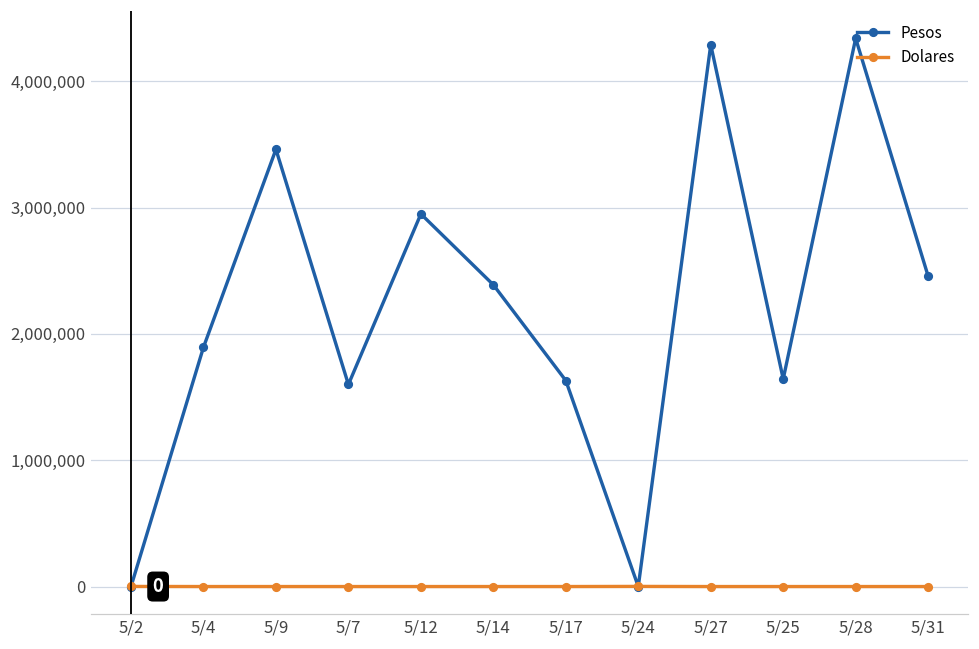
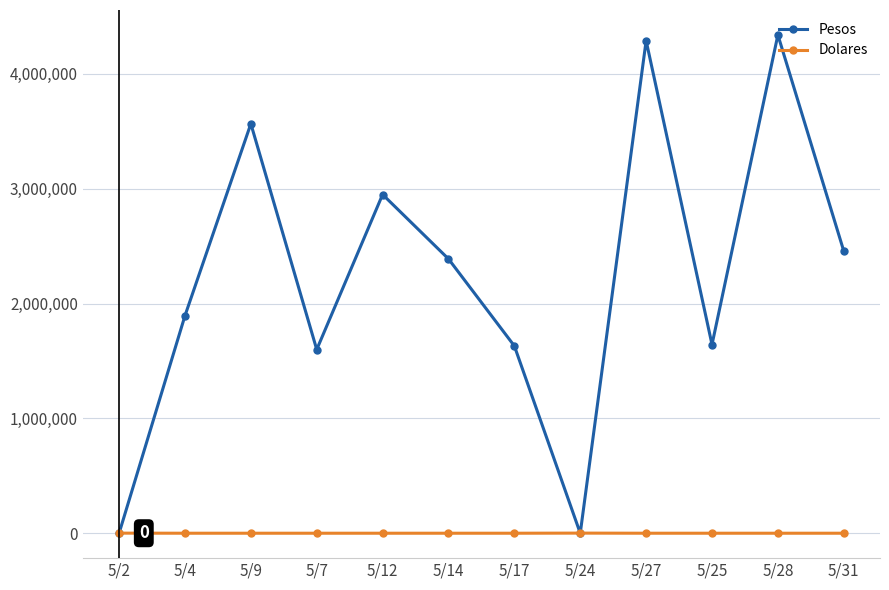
Pesos, 5/9: 3,460,000 -> 3,570,000
